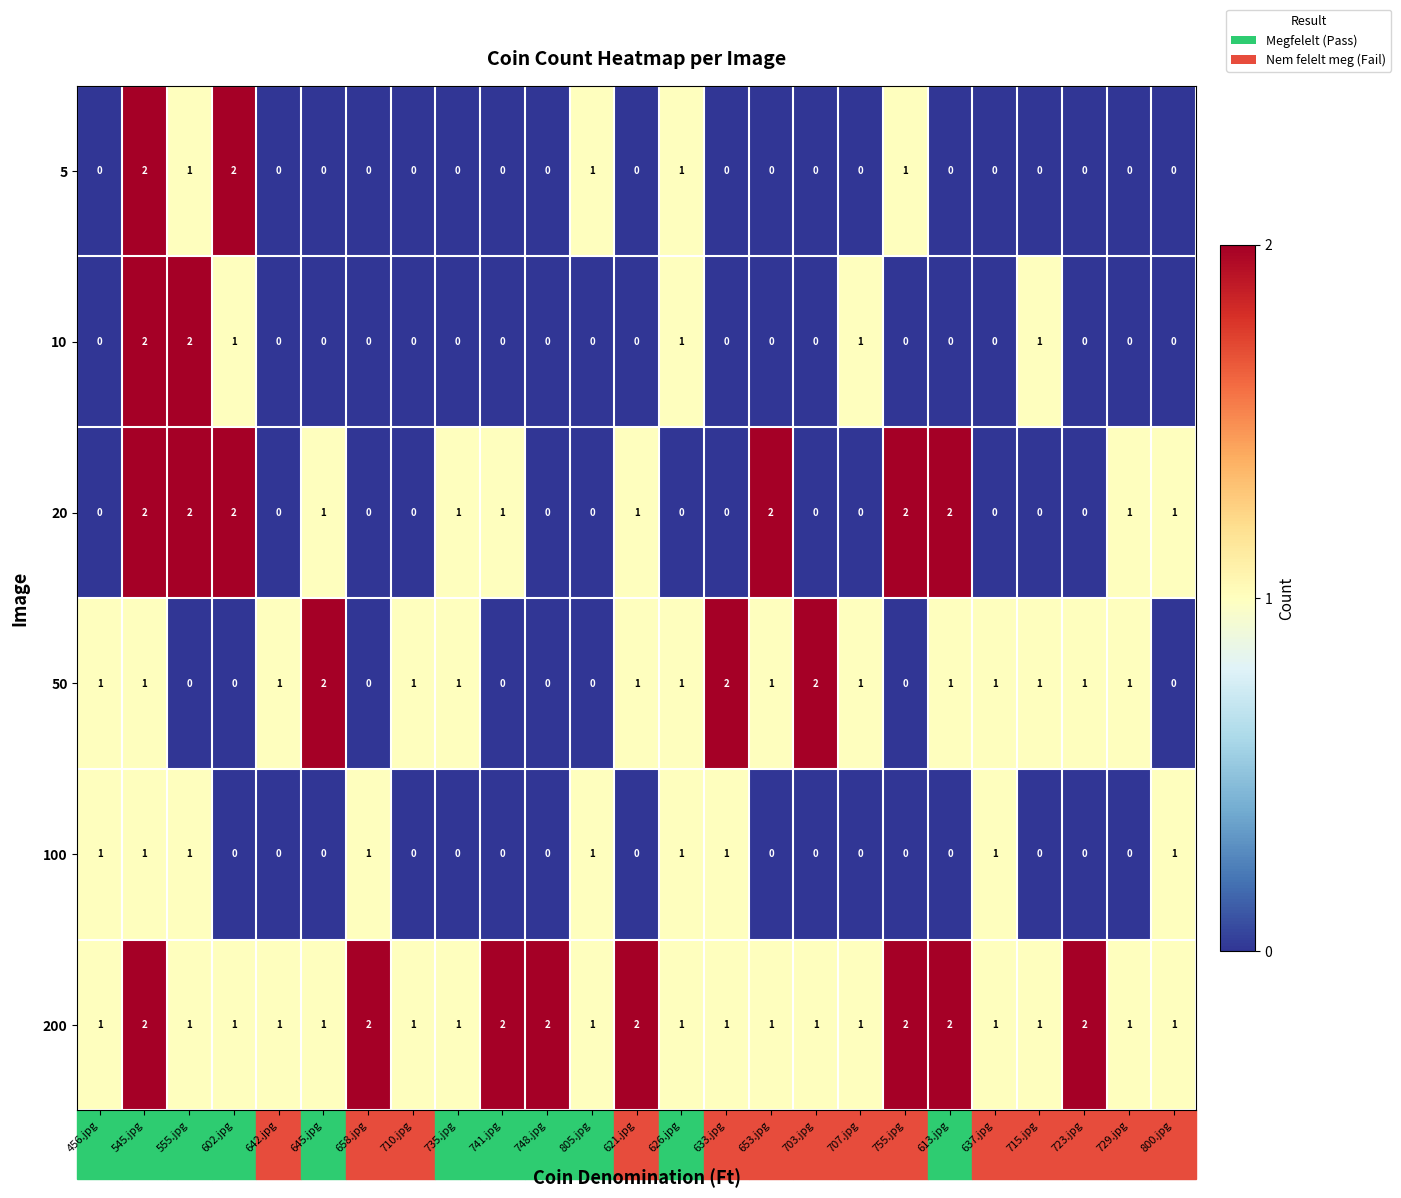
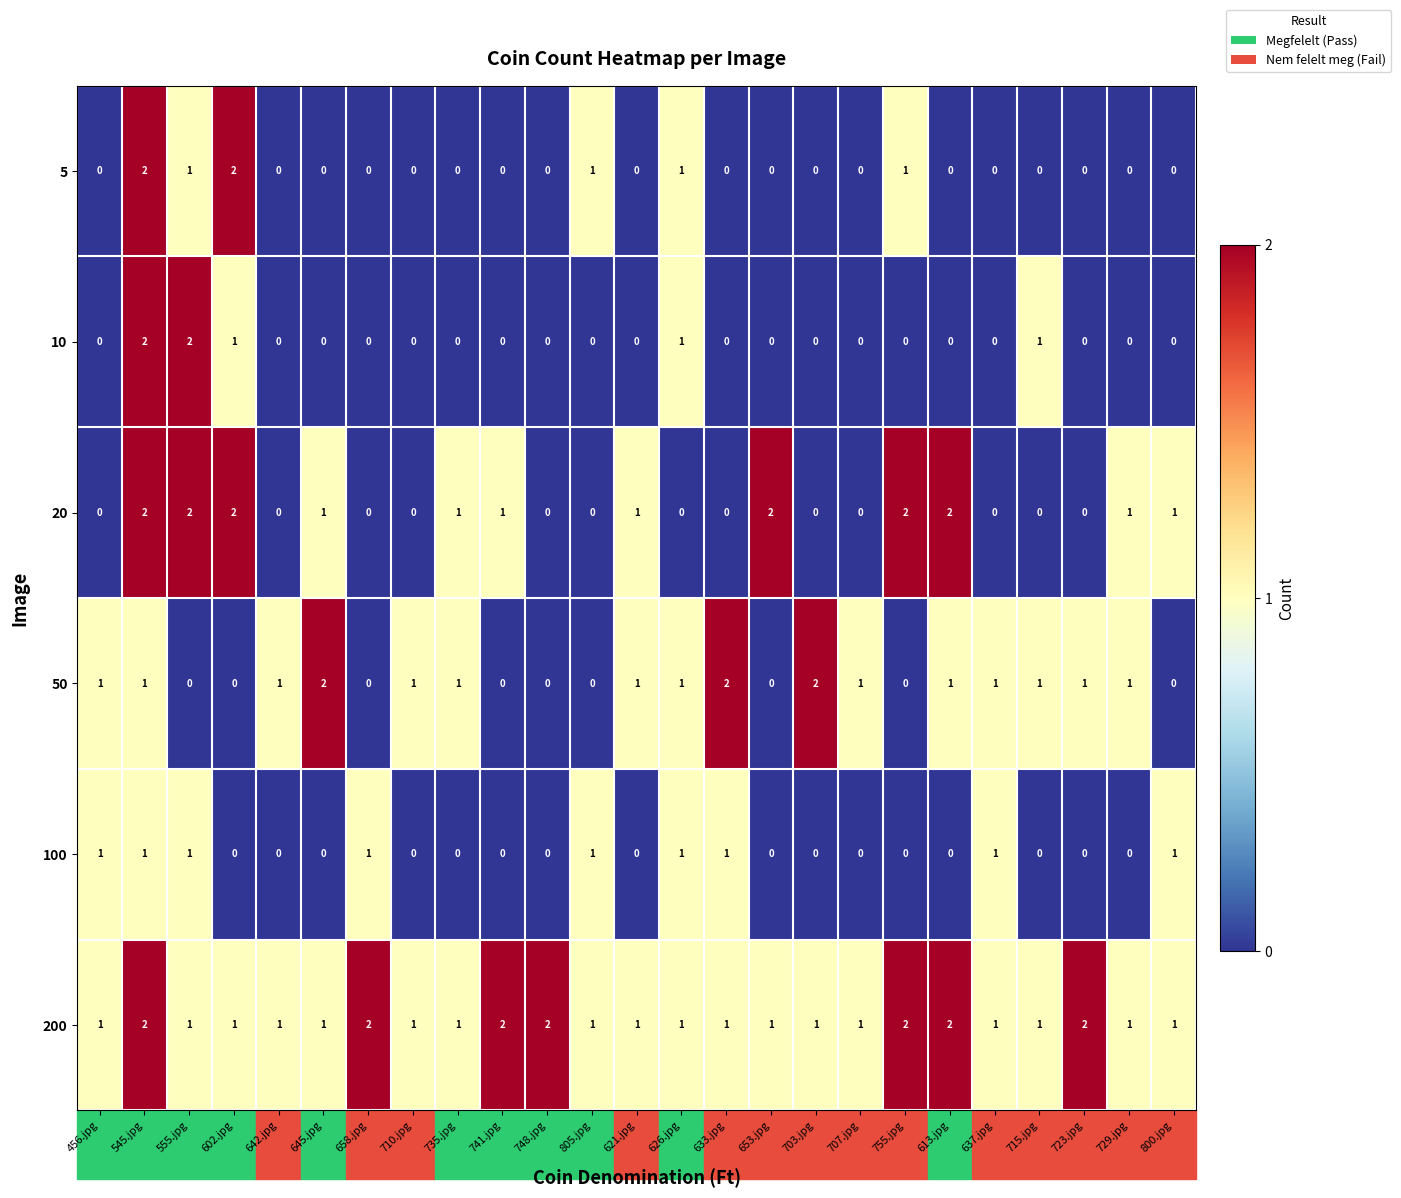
10, 707.jpg: 1 -> 0
50, 653.jpg: 1 -> 0
200, 621.jpg: 2 -> 1
